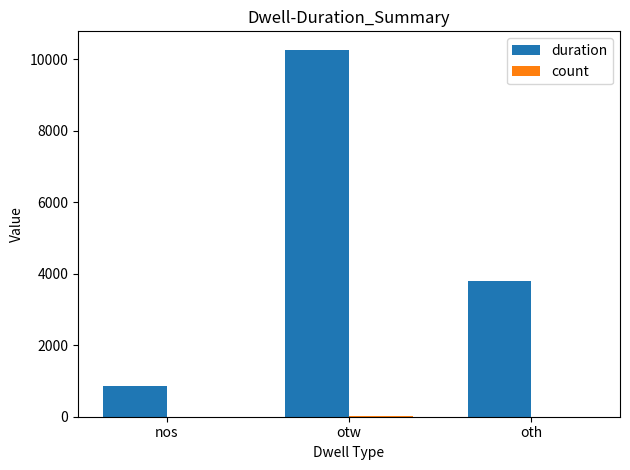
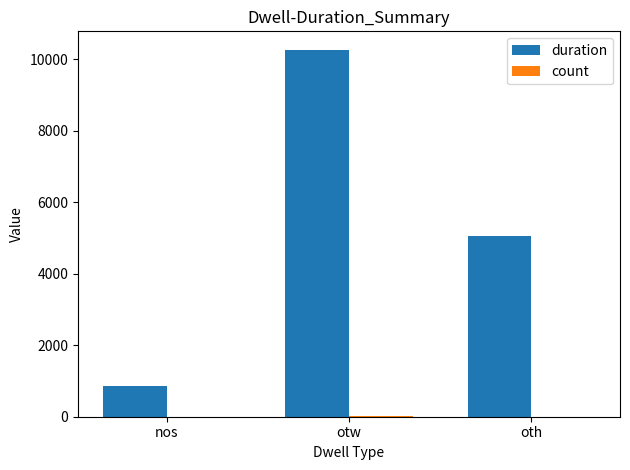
duration, oth: 3800 -> 5100
